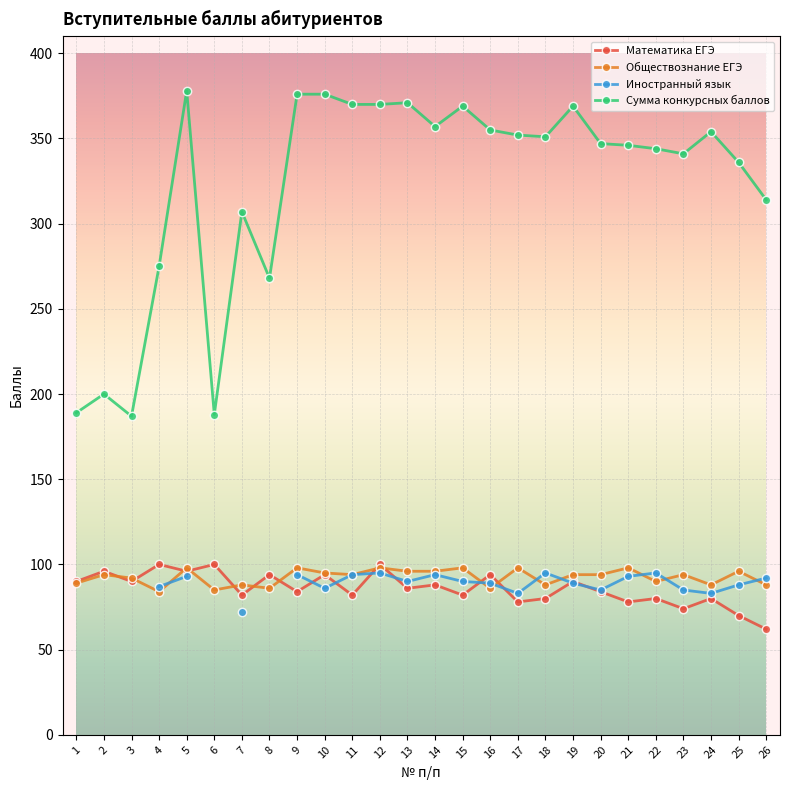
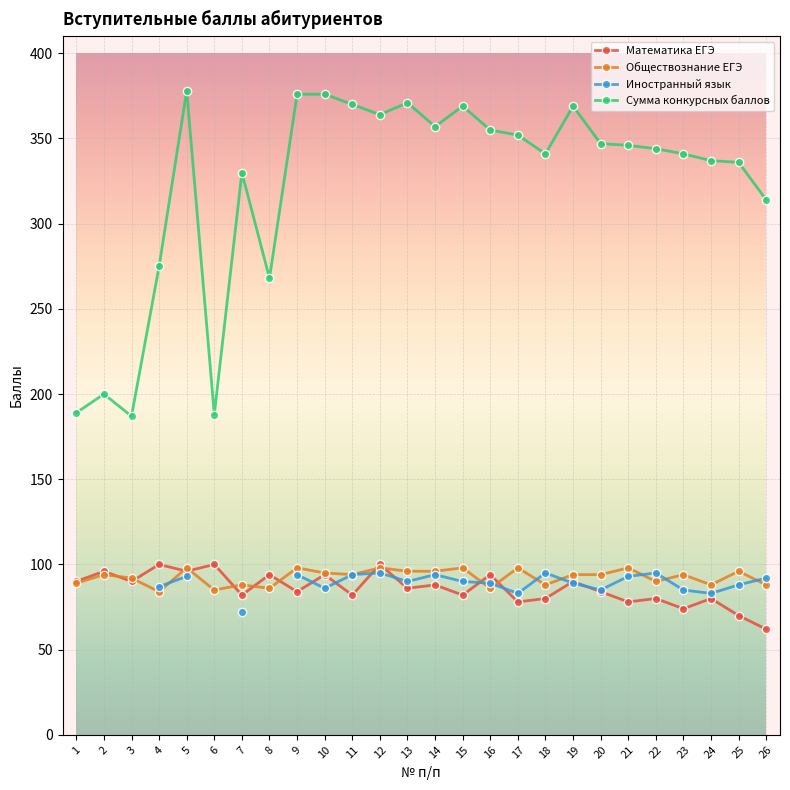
Сумма конкурсных баллов, 7: 307 -> 330
Сумма конкурсных баллов, 12: 370 -> 364
Сумма конкурсных баллов, 18: 351 -> 341
Сумма конкурсных баллов, 24: 354 -> 337
